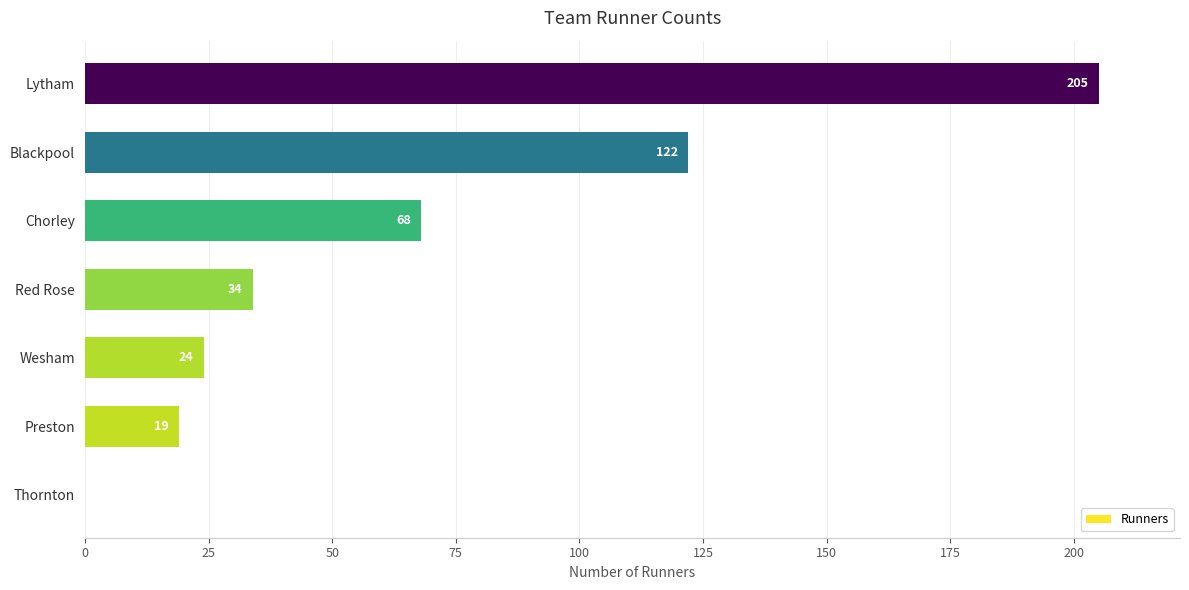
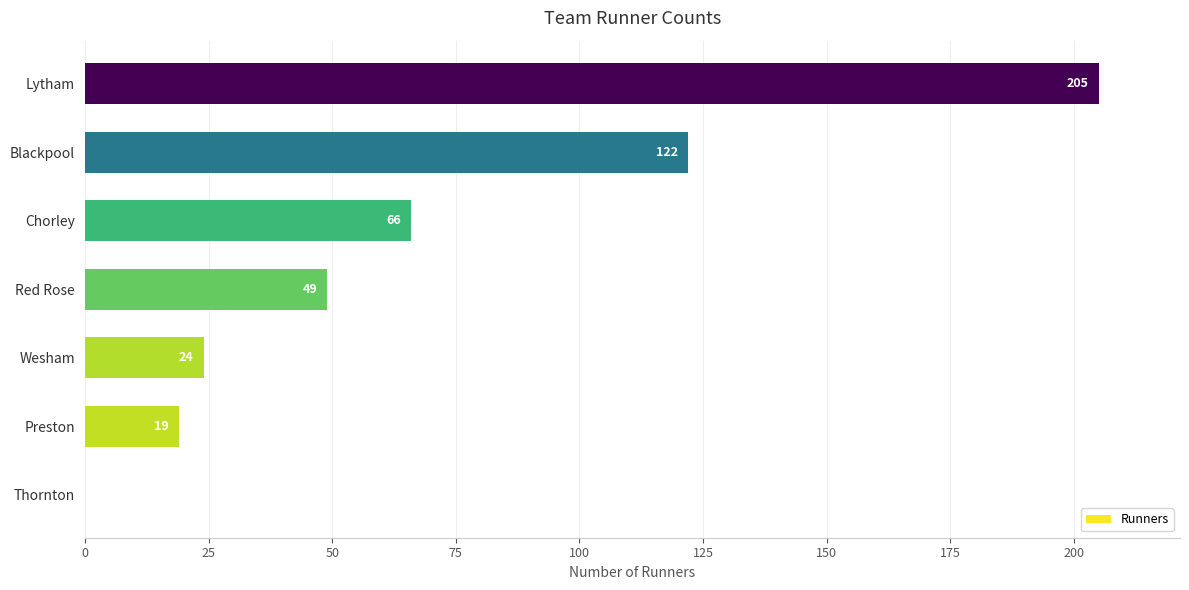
Chorley: 68 -> 66
Red Rose: 34 -> 49
